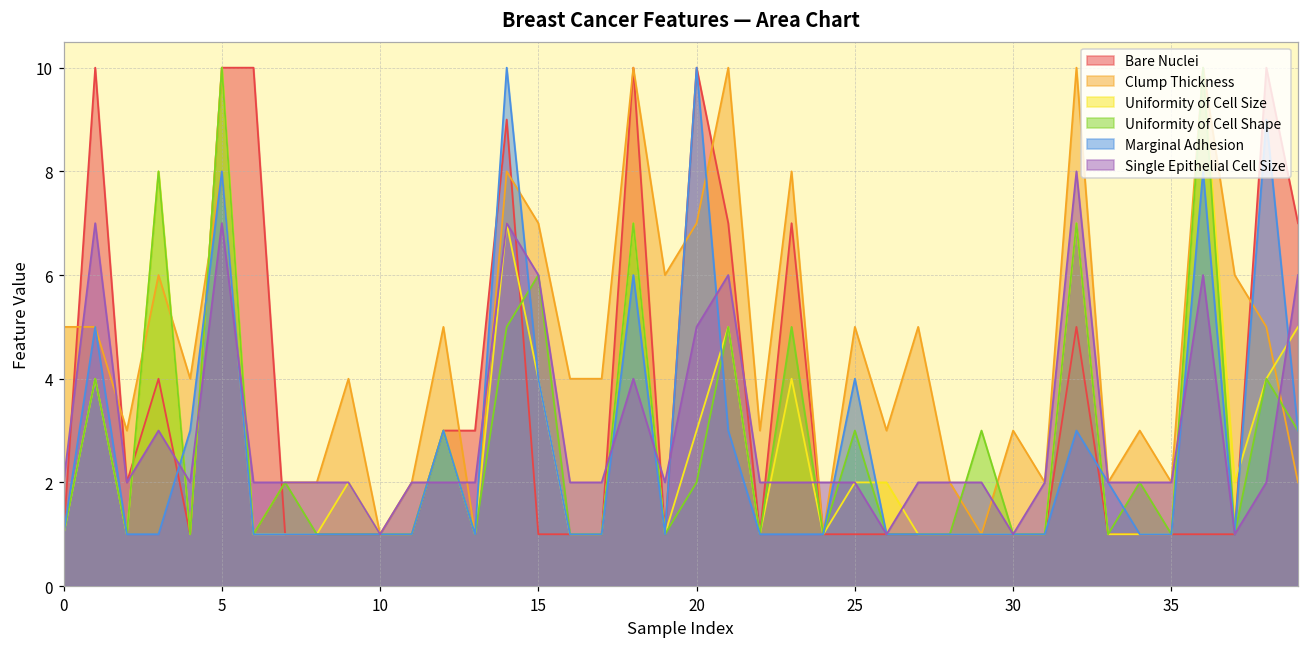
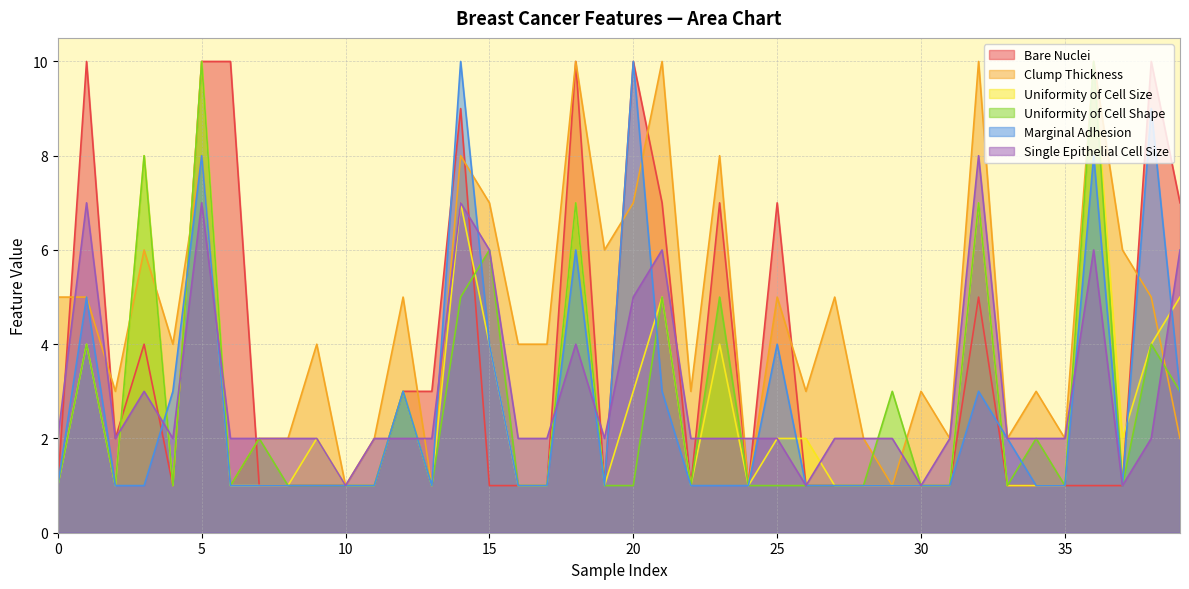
Uniformity of Cell Shape, 20: 2 -> 1
Bare Nuclei, 25: 1 -> 7
Uniformity of Cell Shape, 25: 3 -> 1
